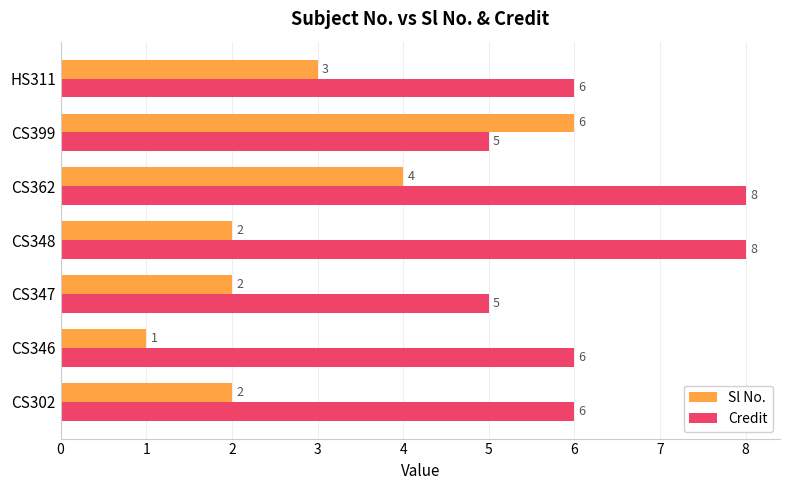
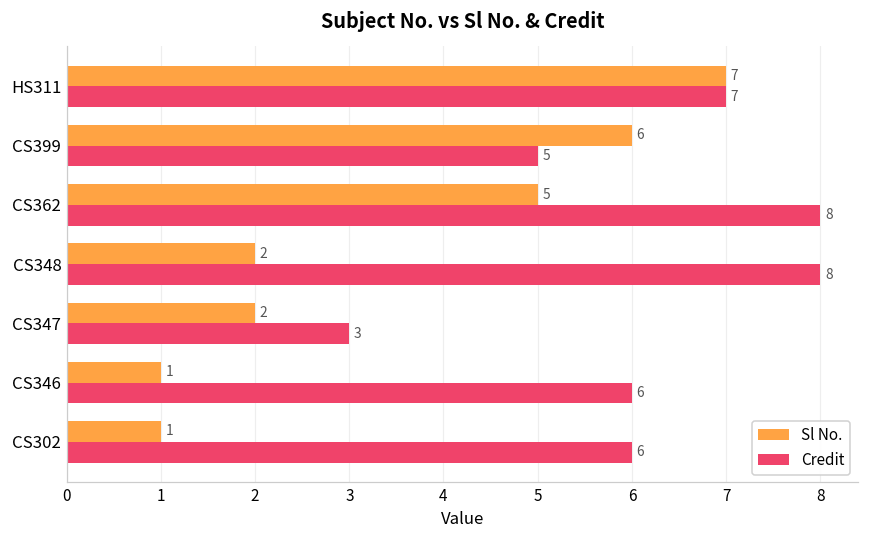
Sl No., HS311: 3 -> 7
Credit, HS311: 6 -> 7
Sl No., CS362: 4 -> 5
Credit, CS347: 5 -> 3
Sl No., CS302: 2 -> 1
